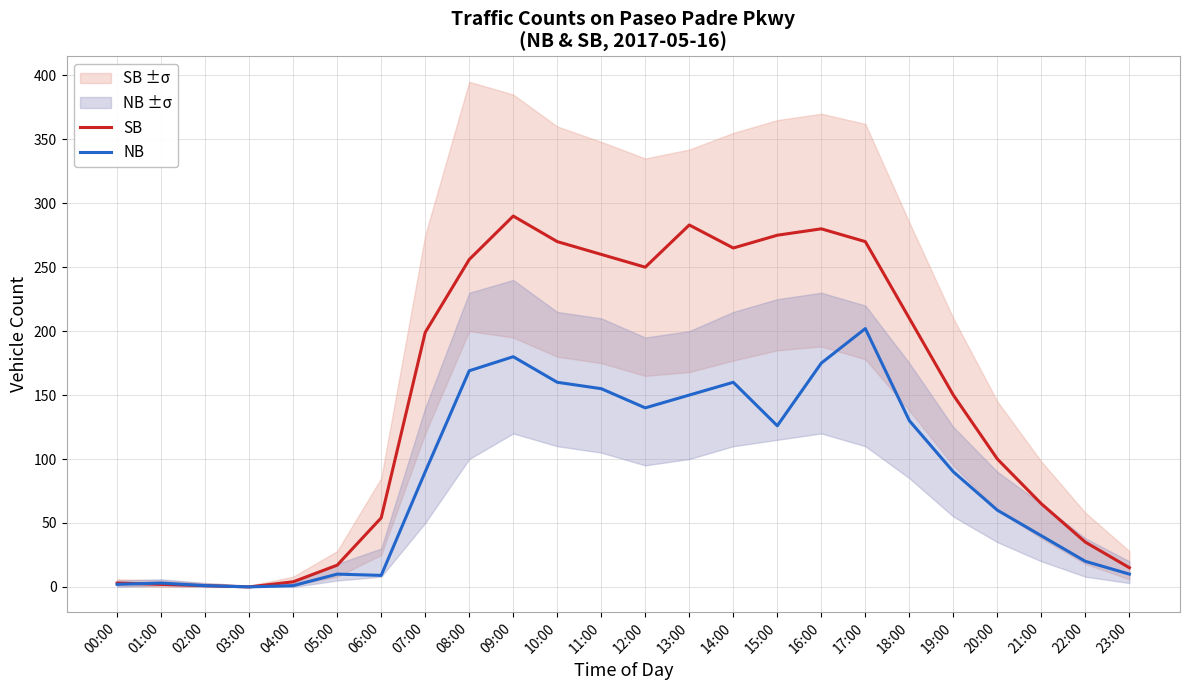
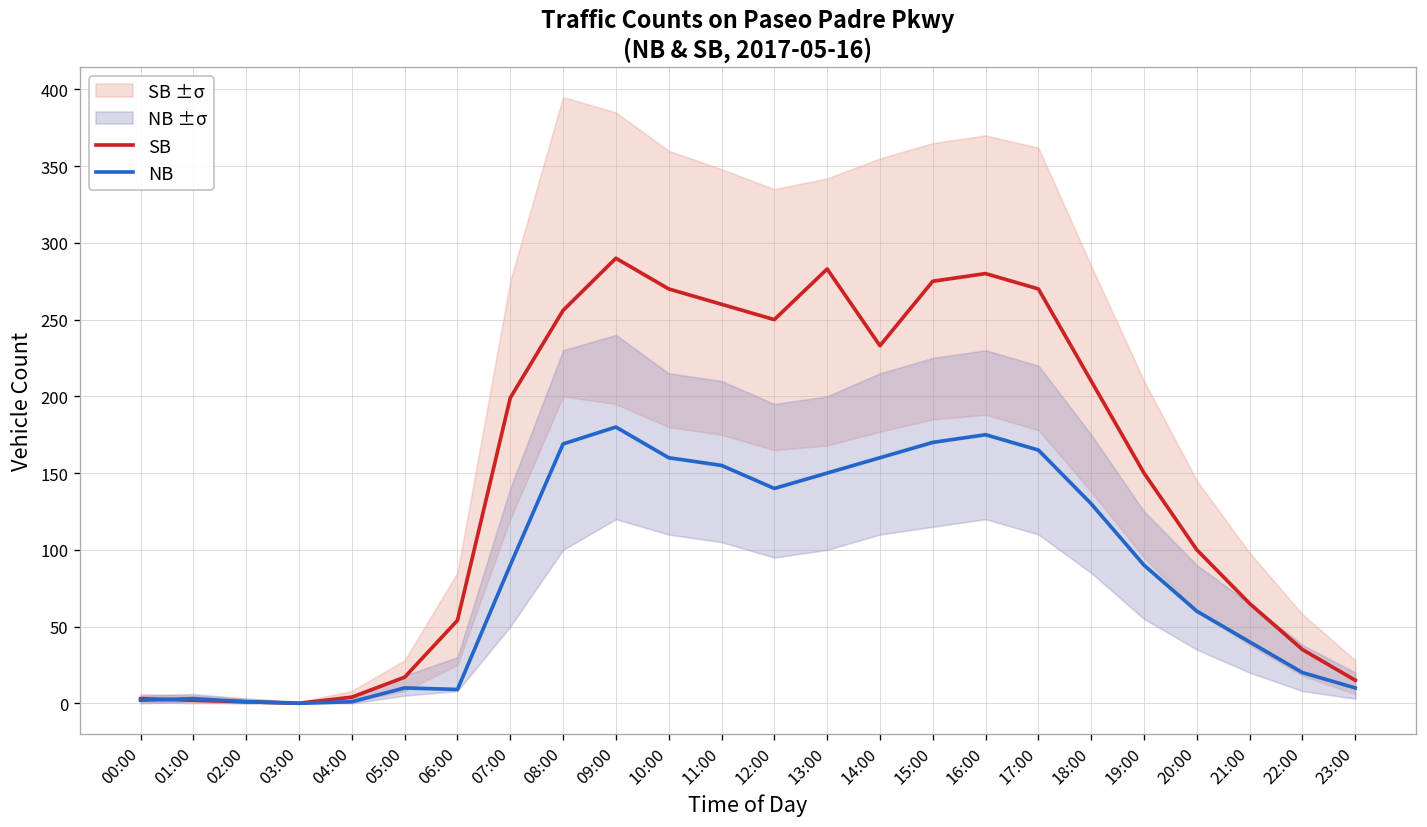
SB, 14:00: 265 -> 233
NB, 15:00: 126 -> 170
NB, 17:00: 202 -> 165
